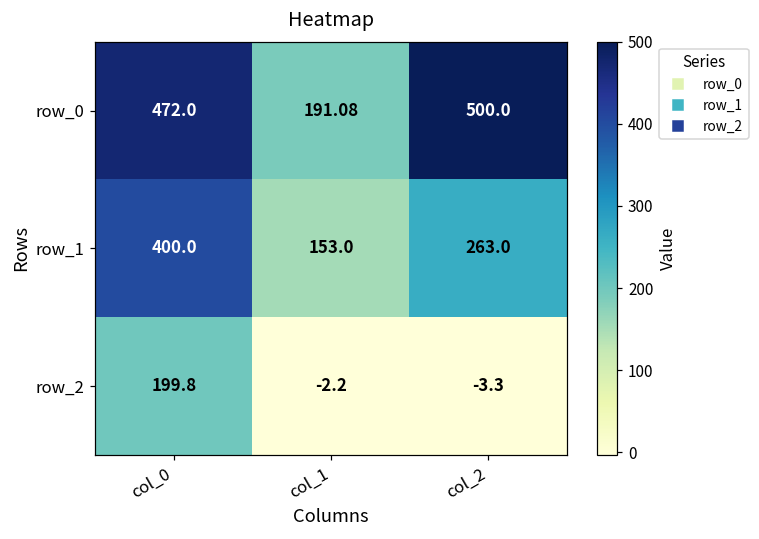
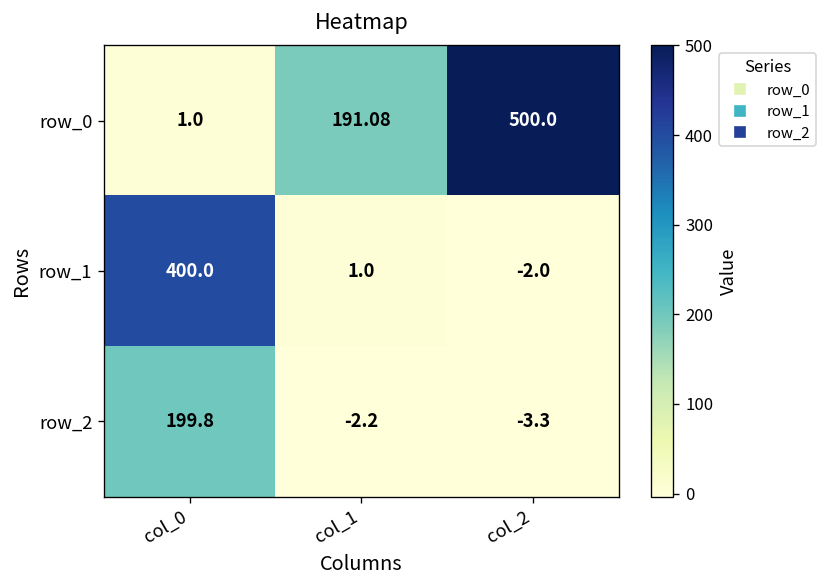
row_0, col_0: 472.0 -> 1.0
row_1, col_1: 153.0 -> 1.0
row_1, col_2: 263.0 -> -2.0
